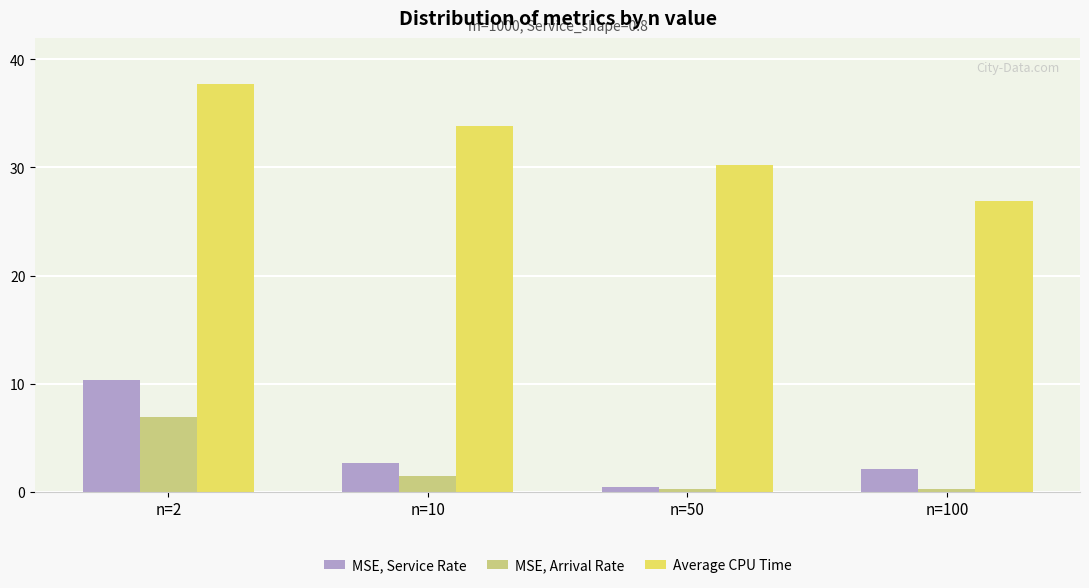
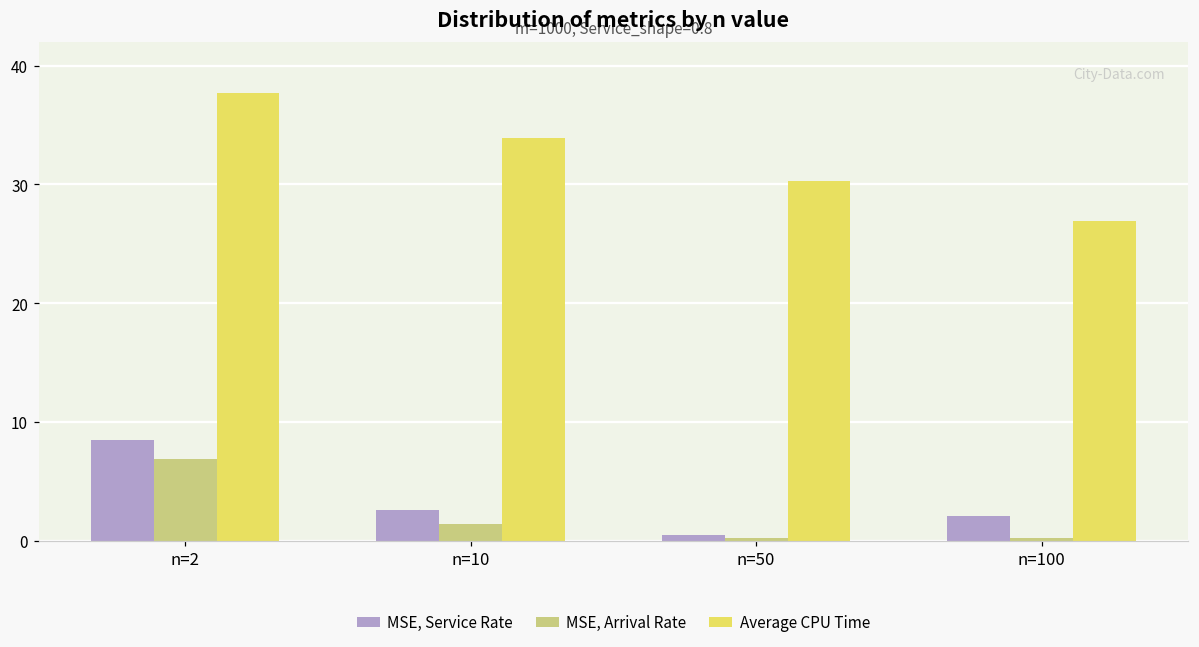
MSE, Service Rate, n=2: 10.3 -> 8.5
